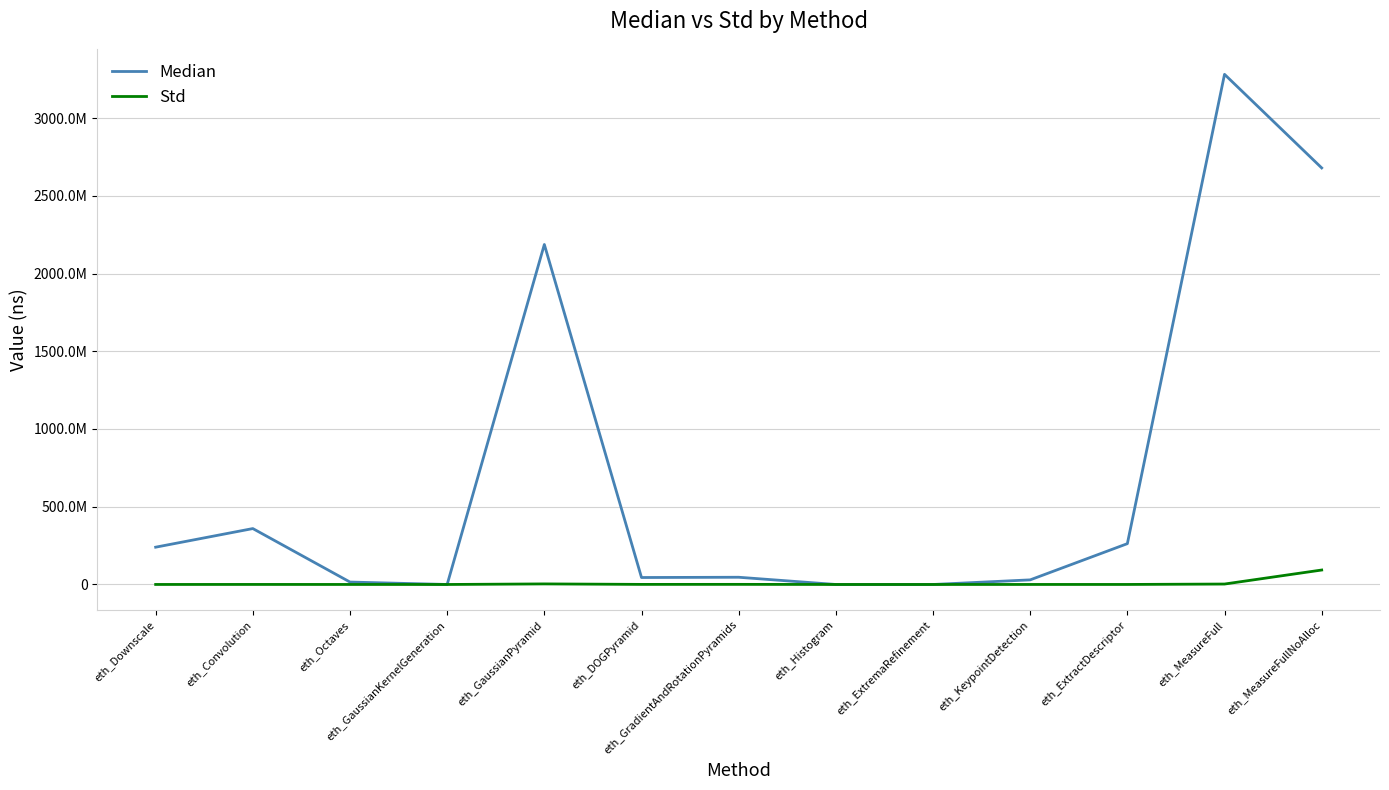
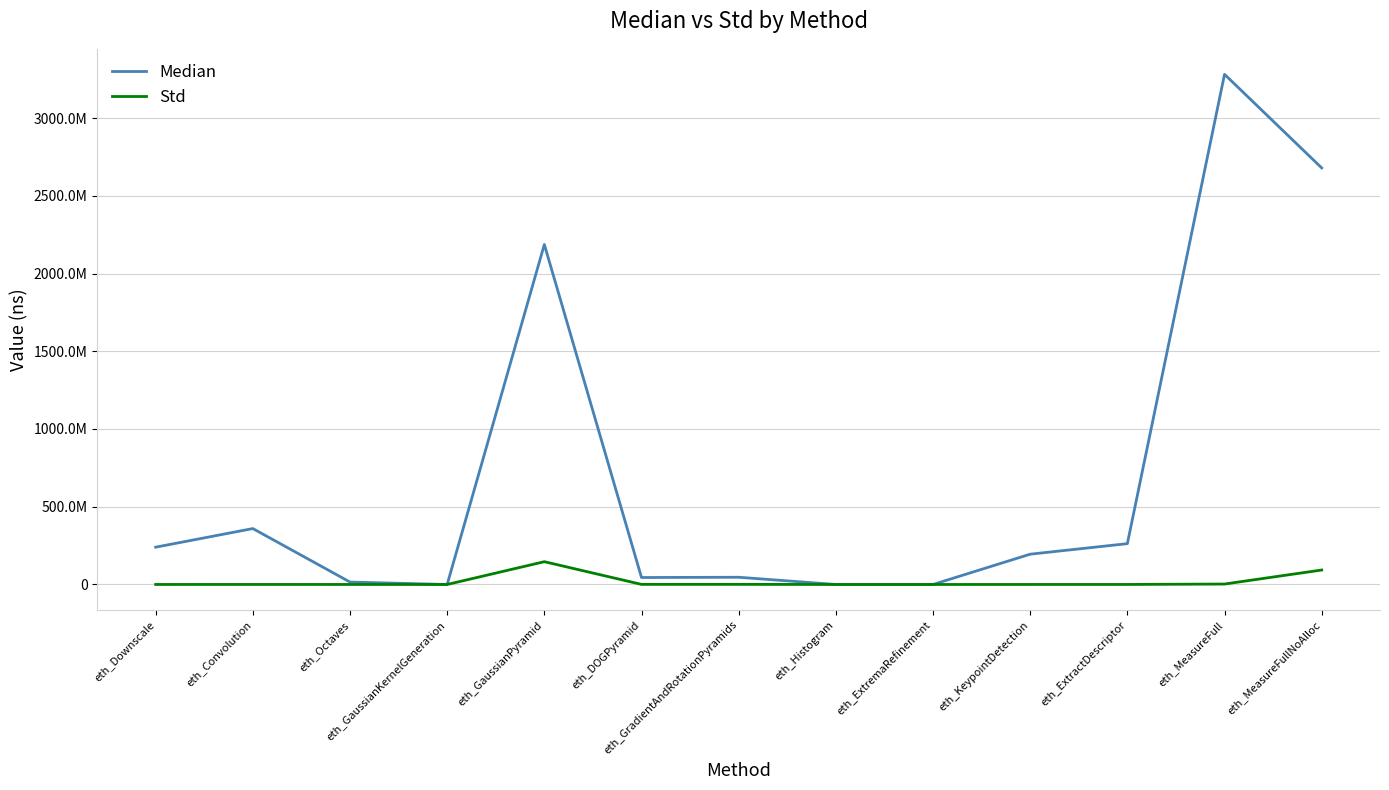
Std, eth_GaussianPyramid: 0 -> 150000000
Median, eth_KeypointDetection: 30000000 -> 190000000
